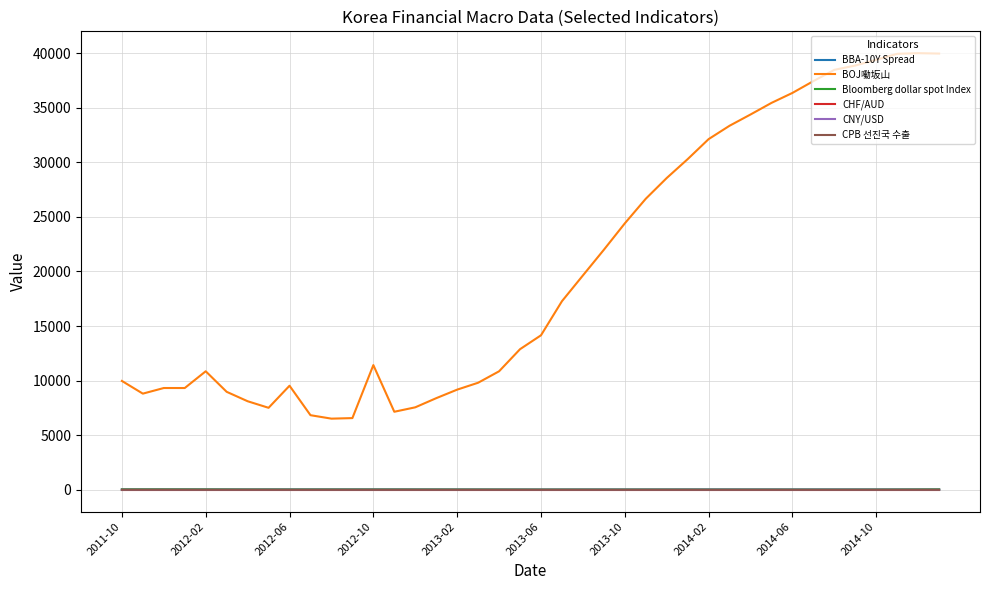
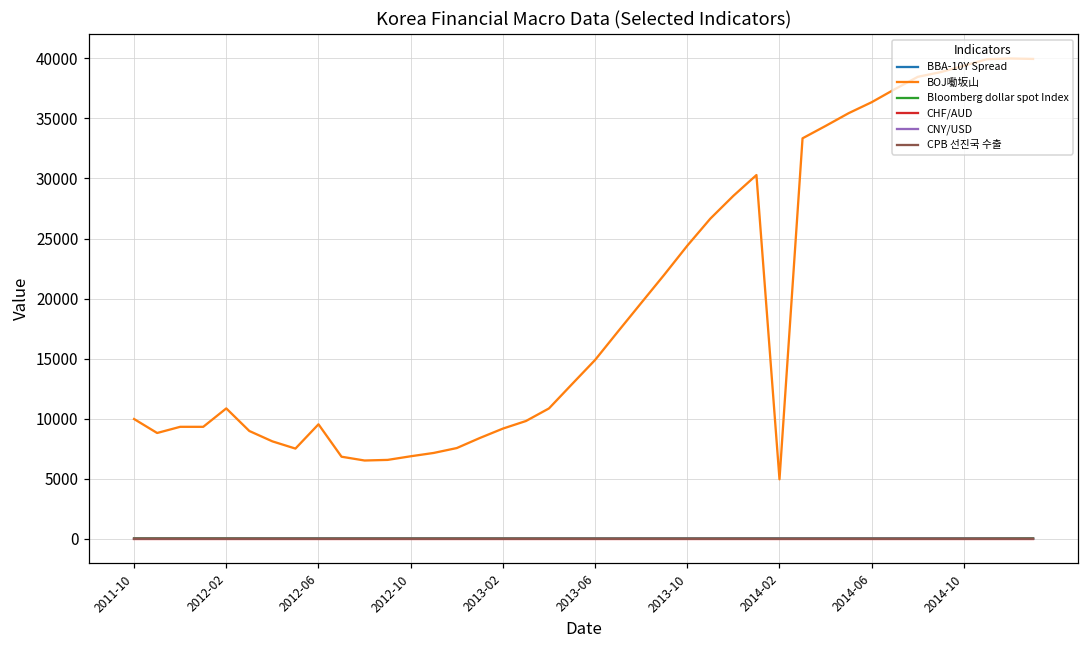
BOJ㗢坂山, 2012-10: 11400 -> 6900
BOJ㗢坂山, 2013-06: 14200 -> 14900
BOJ㗢坂山, 2014-02: 32100 -> 5000
